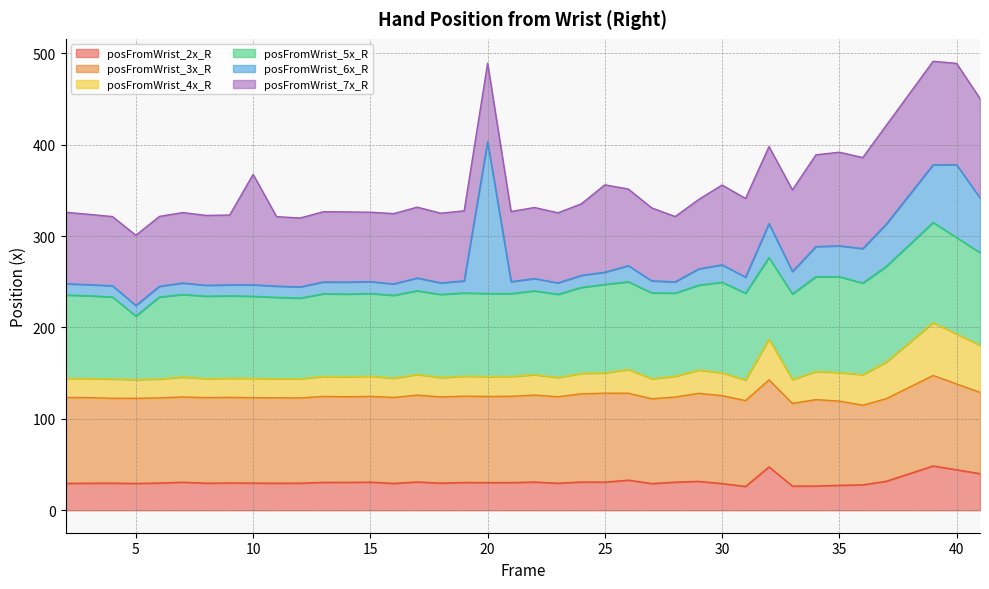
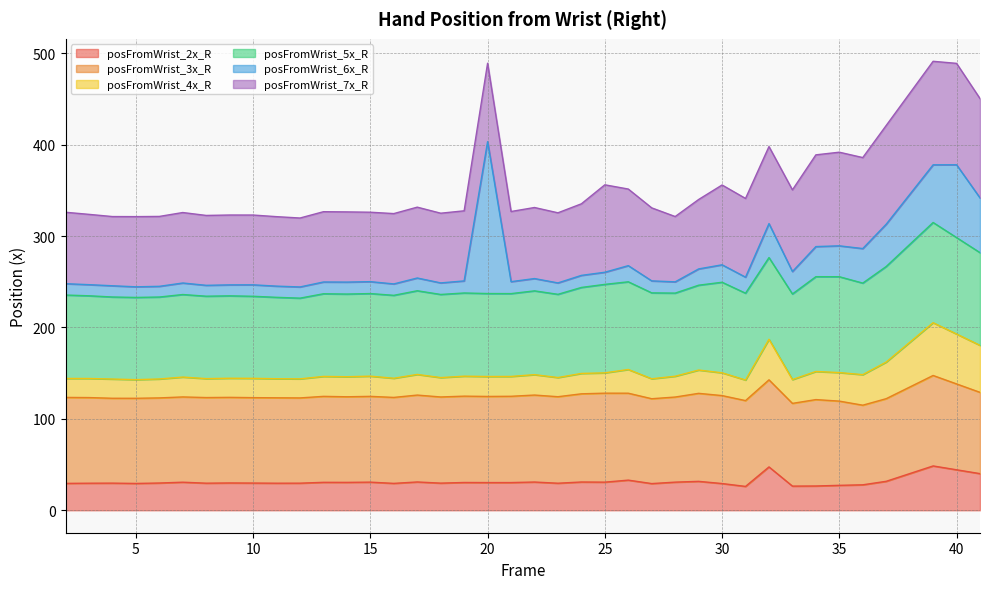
posFromWrist_5x_R, 5: 70 -> 90
posFromWrist_7x_R, 10: 120 -> 80
